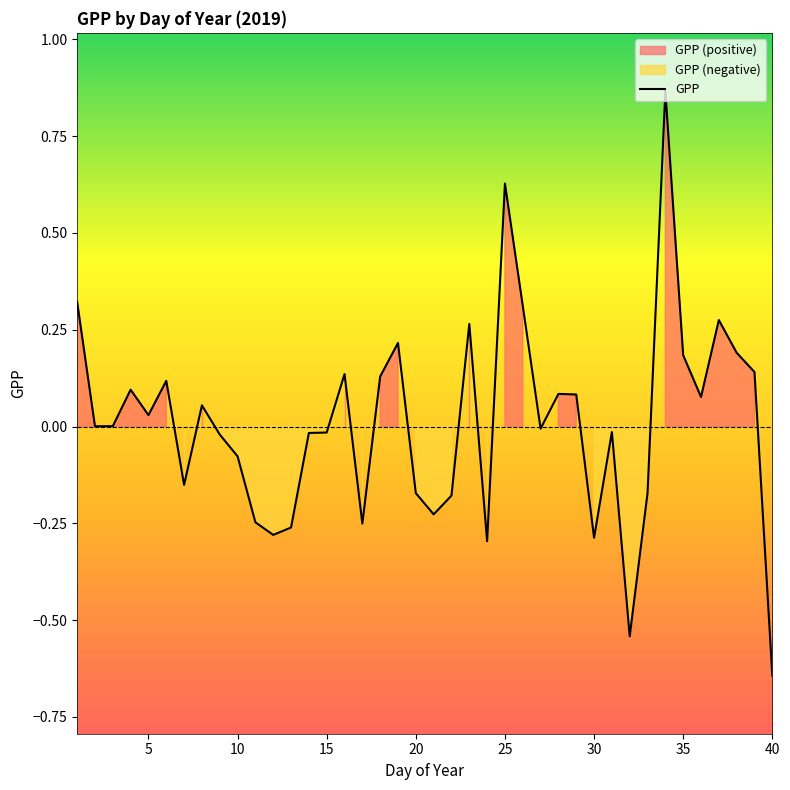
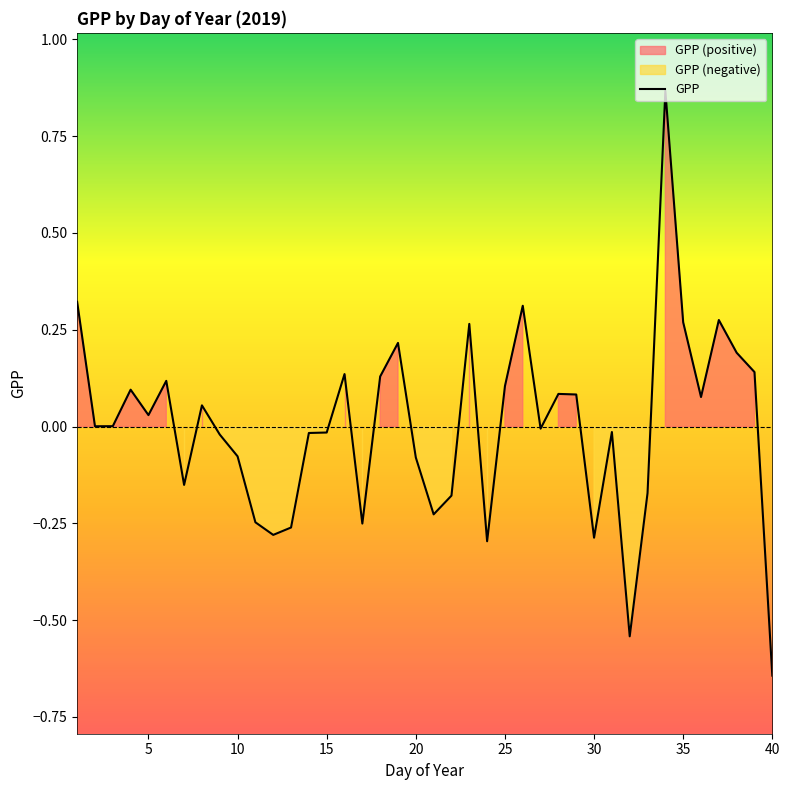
20: -0.17 -> -0.08
25: 0.63 -> 0.10
35: 0.18 -> 0.27
